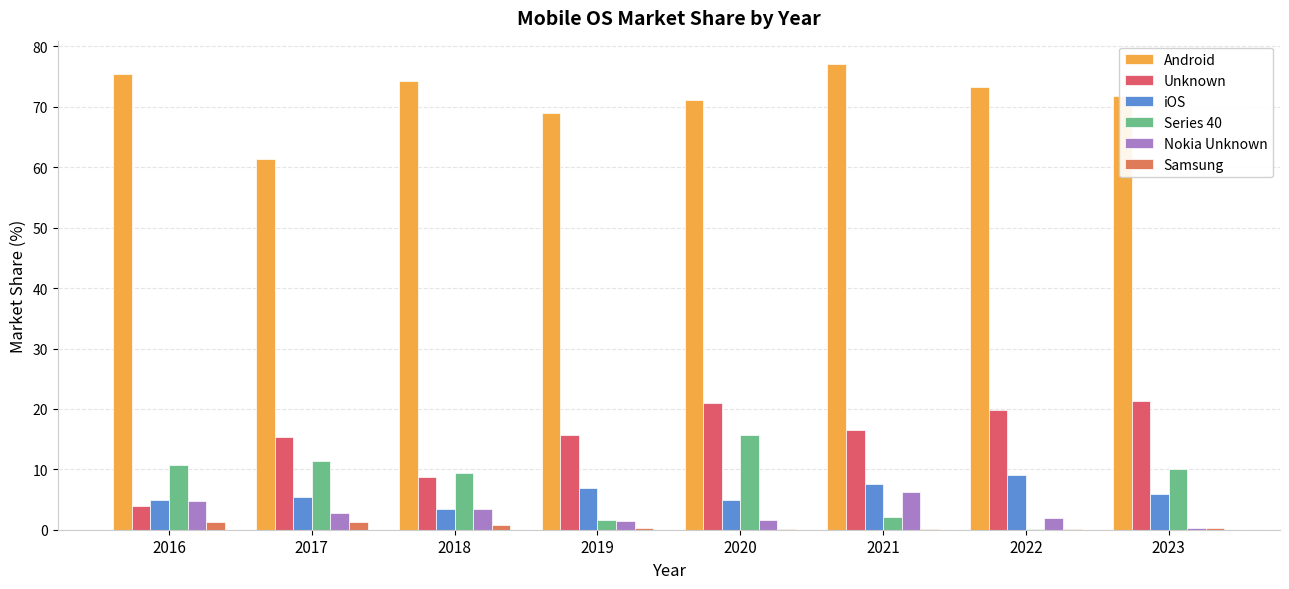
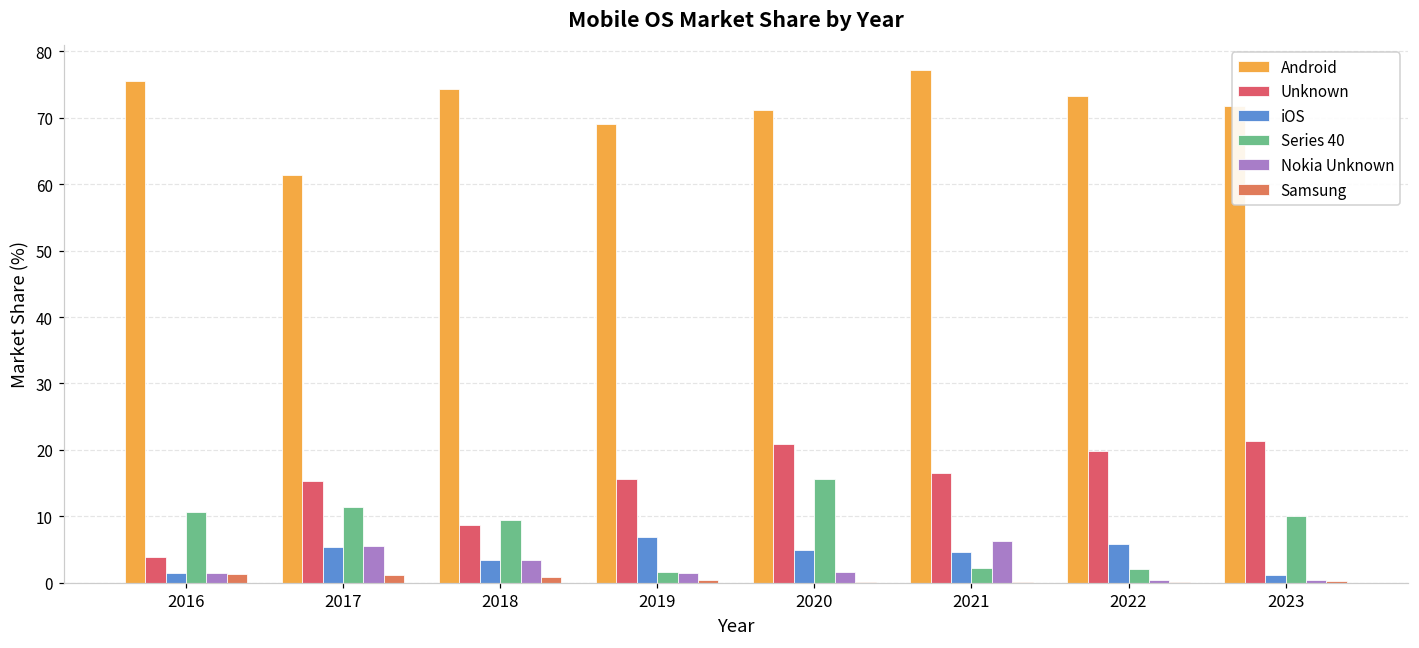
iOS, 2016: 5 -> 1
Nokia Unknown, 2016: 5 -> 1
Nokia Unknown, 2017: 3 -> 6
iOS, 2021: 8 -> 5
iOS, 2022: 9 -> 6
Series 40, 2022: 0 -> 2
Nokia Unknown, 2022: 2 -> 0
iOS, 2023: 6 -> 1
